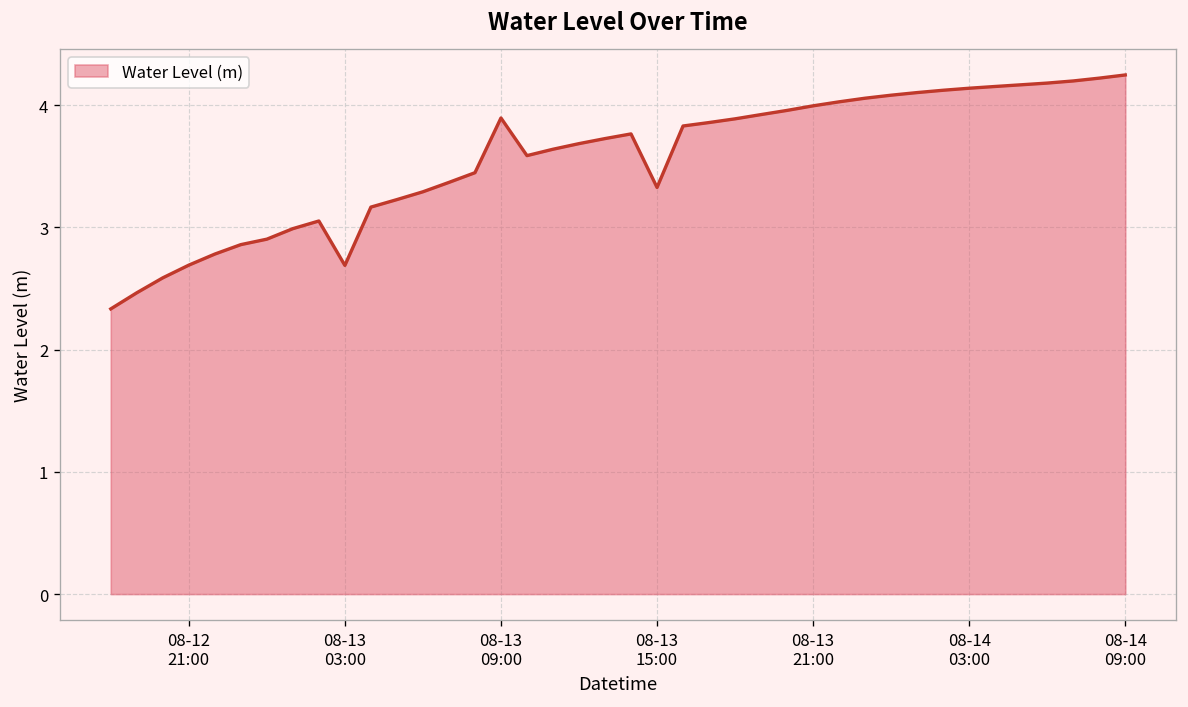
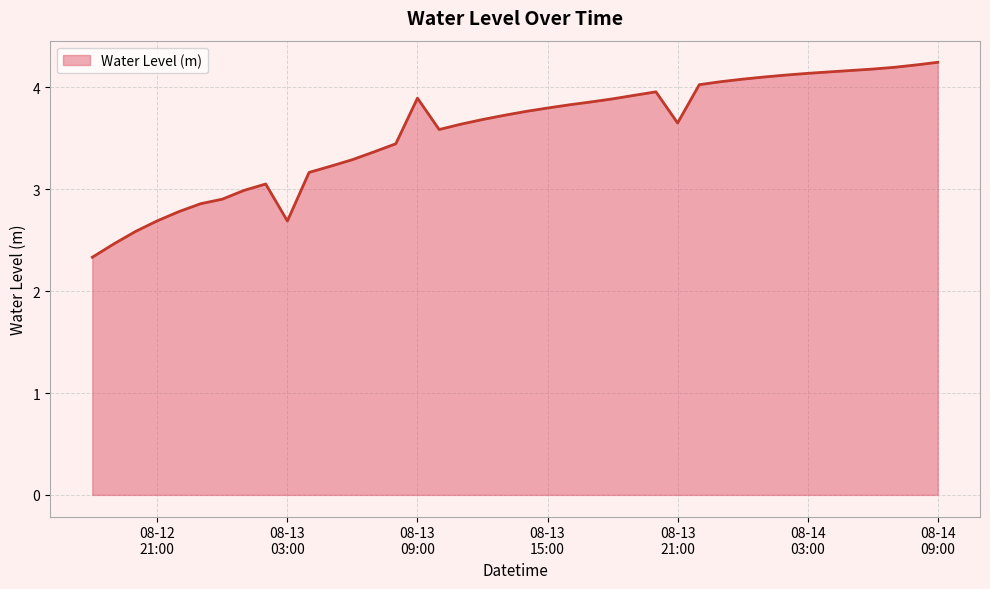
08-13 15:00: 3.33 -> 3.80
08-13 21:00: 3.99 -> 3.65
